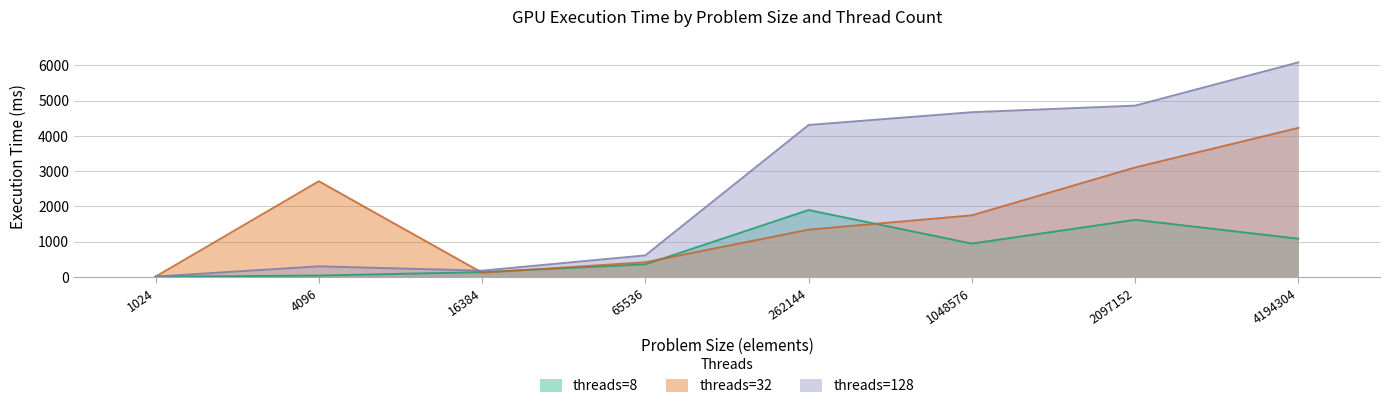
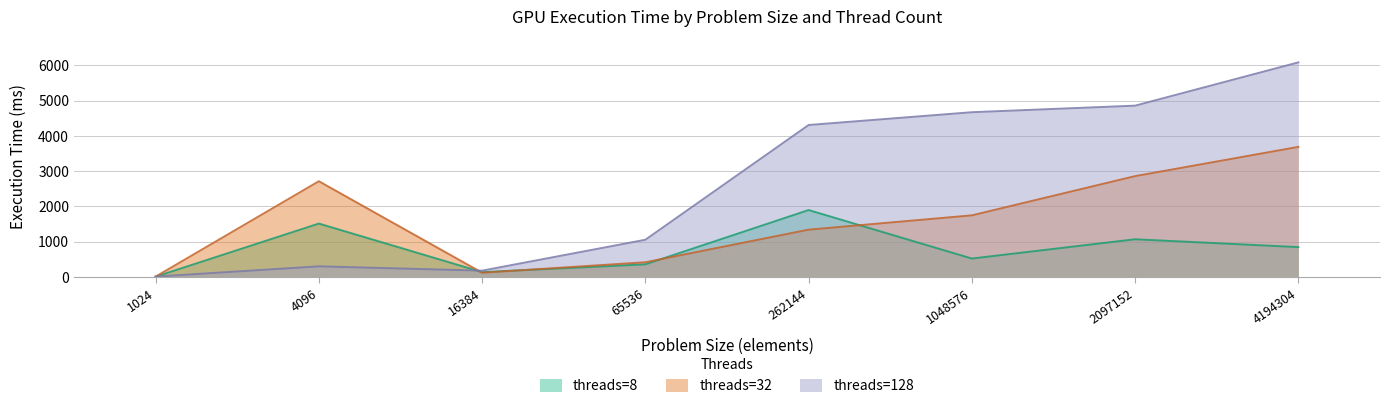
threads=8, 4096: 0 -> 1500
threads=128, 65536: 600 -> 1100
threads=8, 1048576: 900 -> 500
threads=8, 2097152: 1600 -> 1100
threads=32, 2097152: 3100 -> 2900
threads=8, 4194304: 1100 -> 800
threads=32, 4194304: 4200 -> 3700
